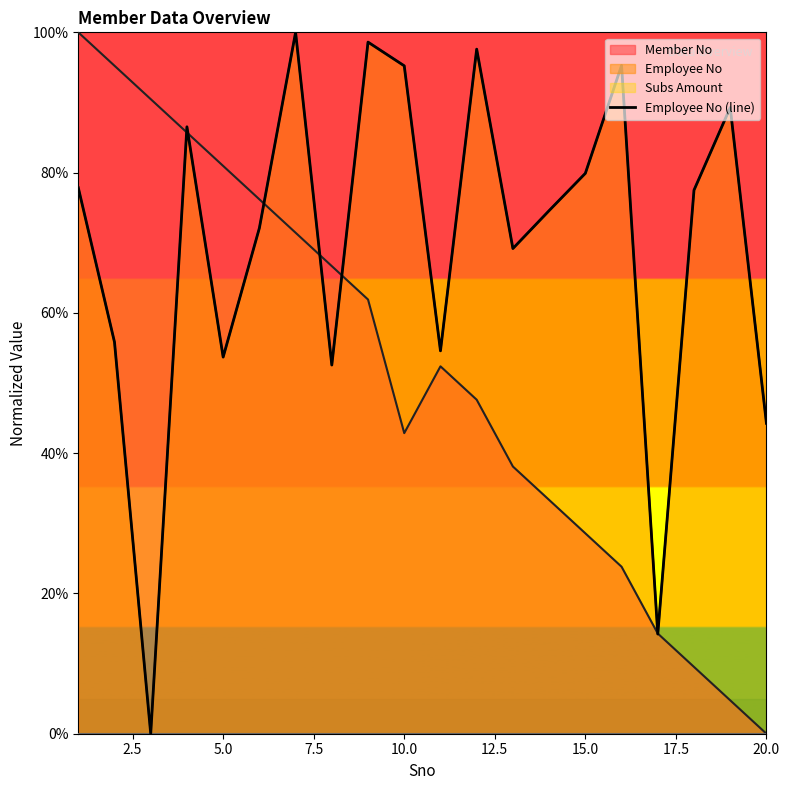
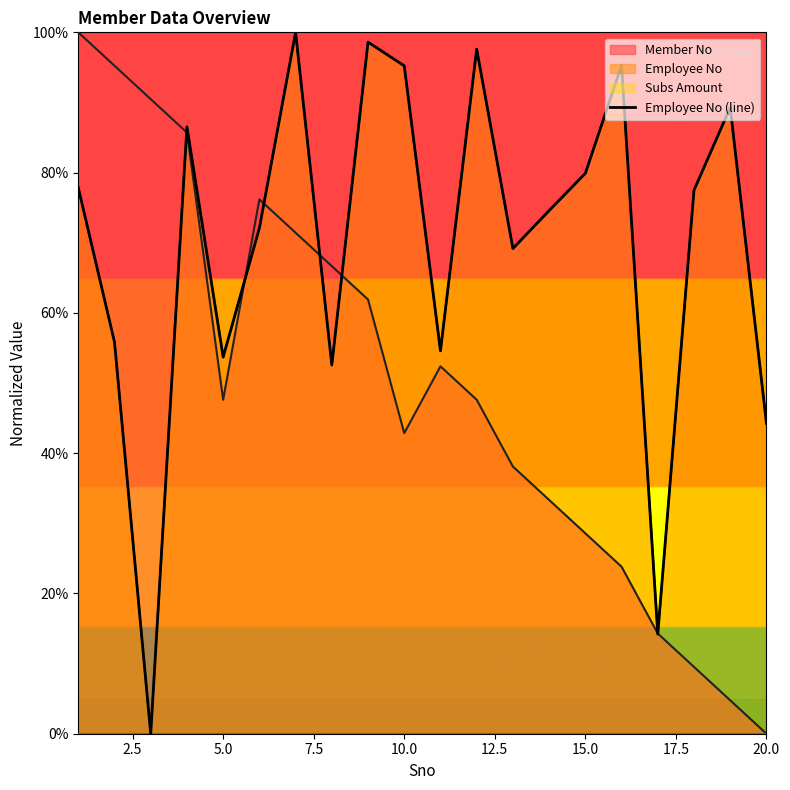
Member No, 5.0: 81% -> 48%
